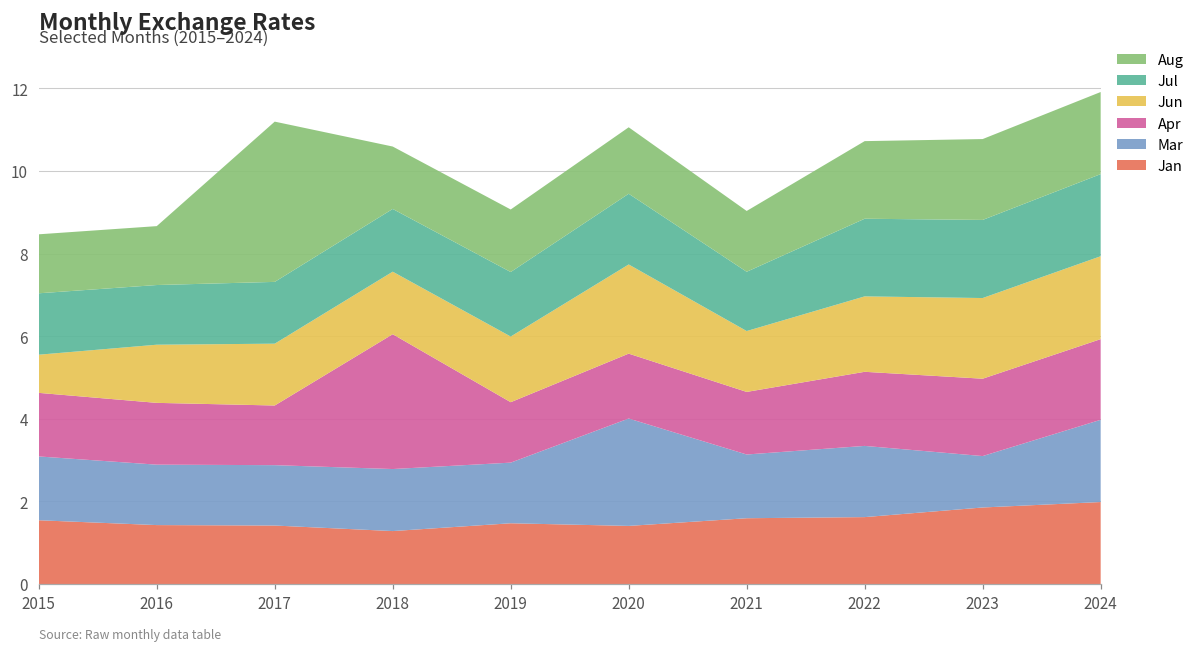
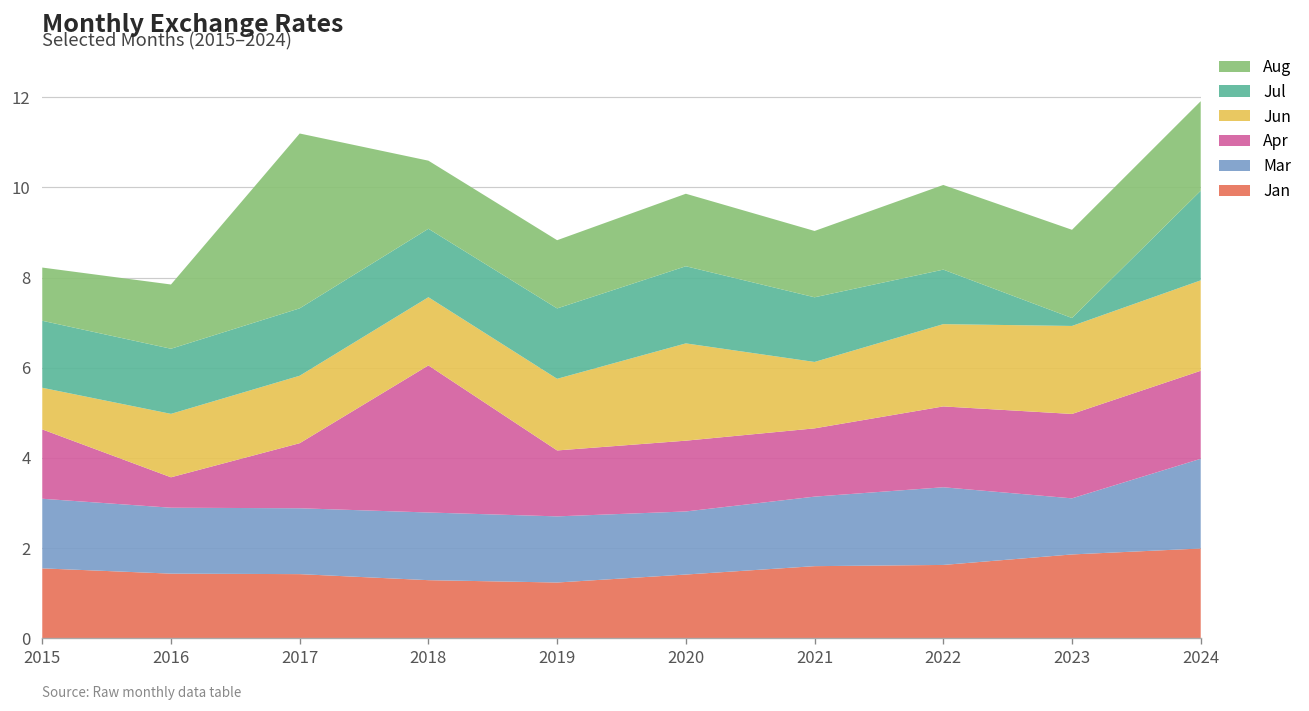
Aug, 2015: 1.4 -> 1.2
Apr, 2016: 1.5 -> 0.7
Jan, 2019: 1.5 -> 1.2
Mar, 2020: 2.6 -> 1.4
Jul, 2022: 1.9 -> 1.2
Jul, 2023: 1.9 -> 0.2
